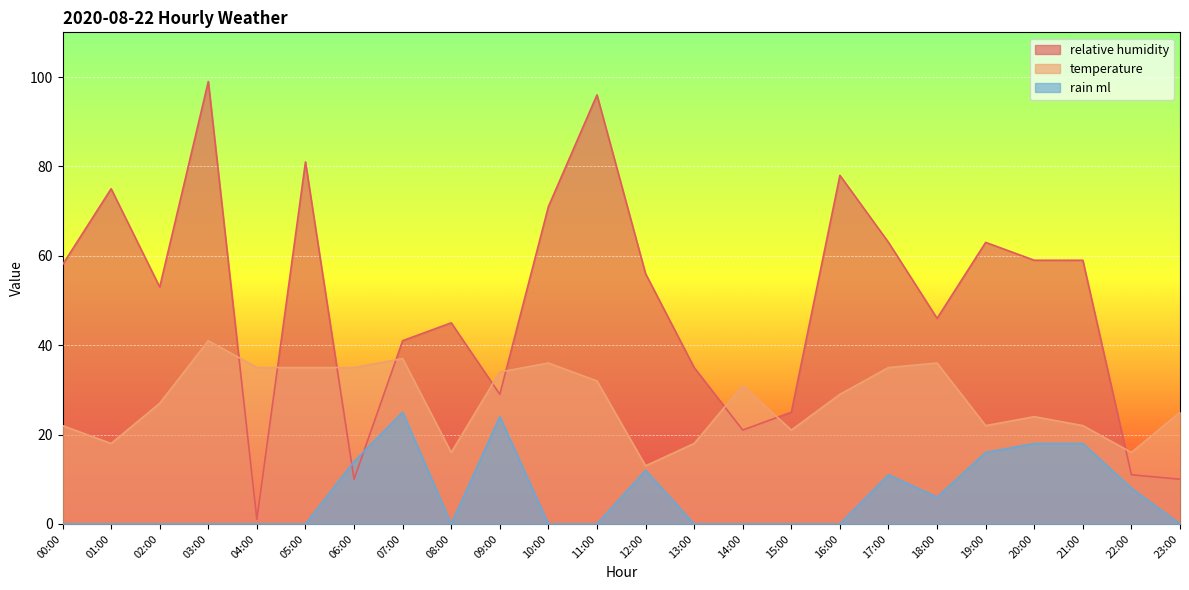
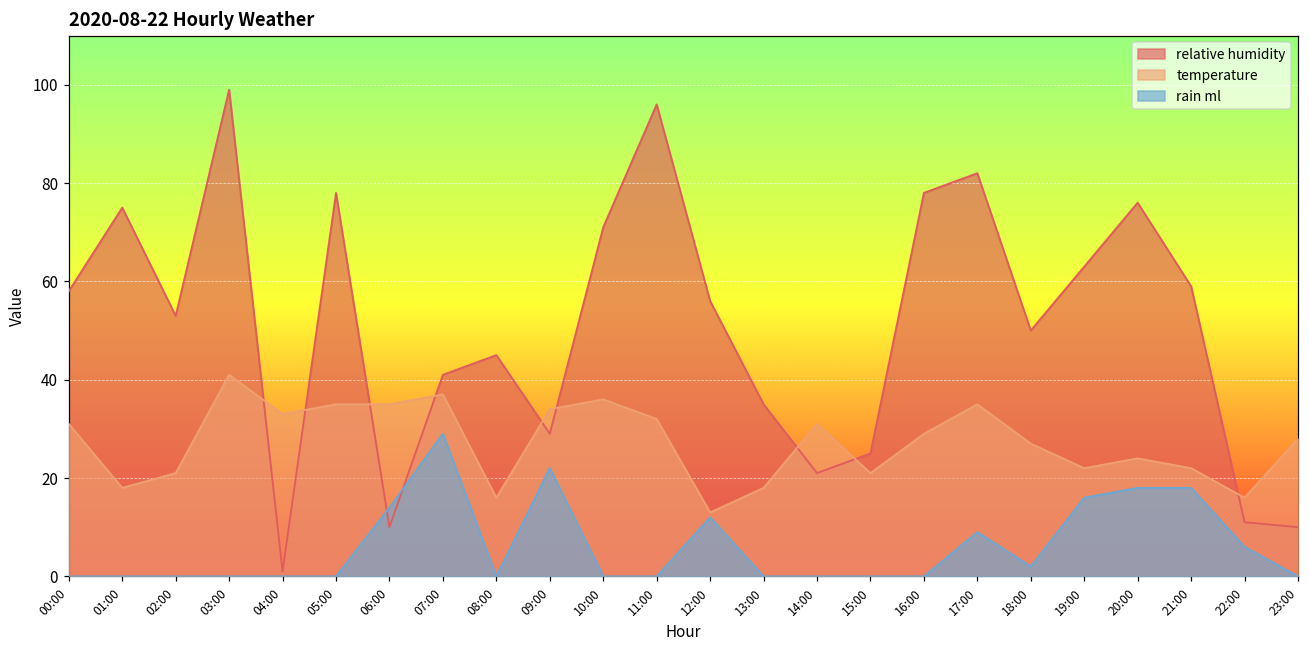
temperature, 00:00: 22 -> 31
temperature, 02:00: 27 -> 21
temperature, 04:00: 35 -> 33
relative humidity, 05:00: 81 -> 78
rain ml, 07:00: 25 -> 29
rain ml, 09:00: 24 -> 22
relative humidity, 17:00: 63 -> 82
rain ml, 17:00: 11 -> 9
relative humidity, 18:00: 46 -> 50
temperature, 18:00: 36 -> 27
rain ml, 18:00: 6 -> 2
relative humidity, 20:00: 59 -> 76
rain ml, 22:00: 8 -> 6
temperature, 23:00: 25 -> 28
